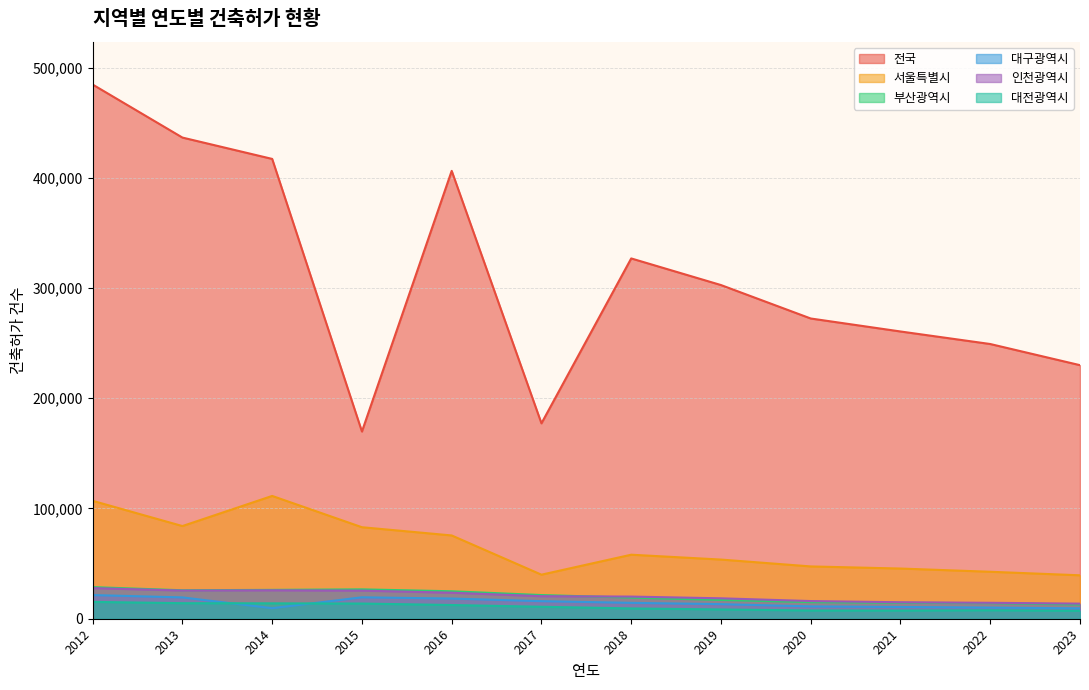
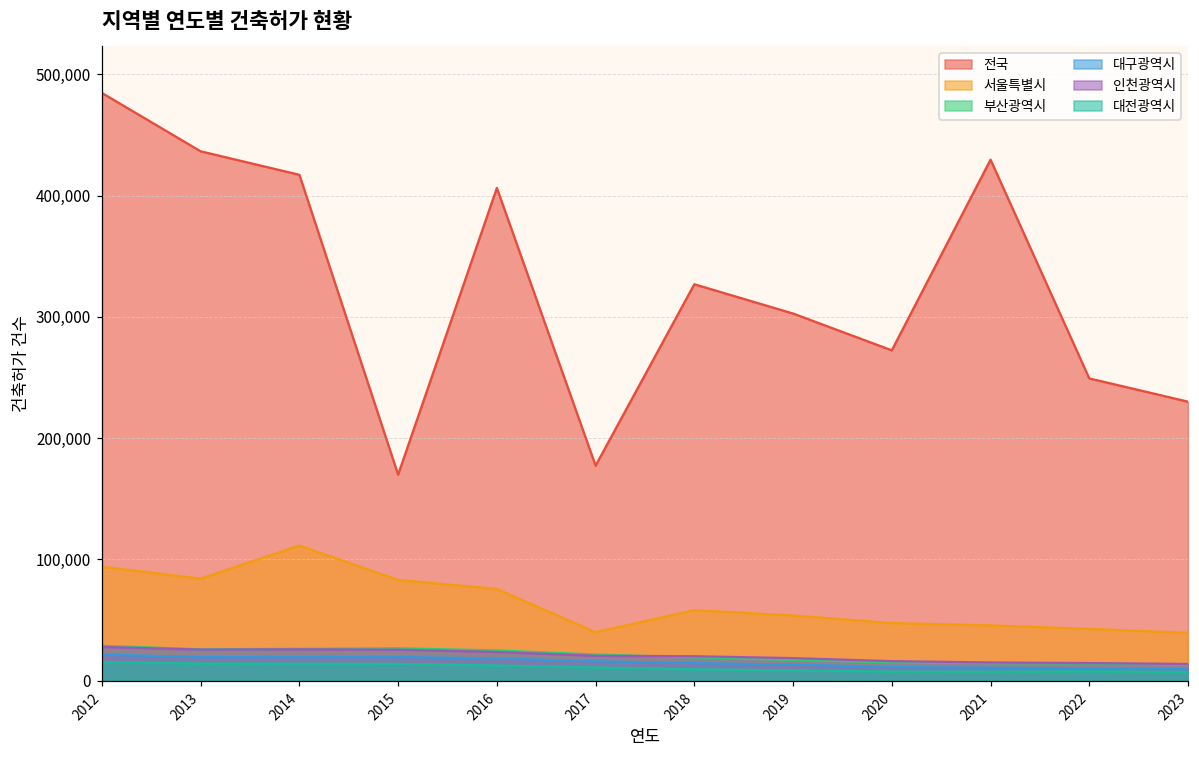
서울특별시, 2012: 107,000 -> 94,000
대구광역시, 2014: 10,000 -> 19,000
전국, 2021: 261,000 -> 430,000
